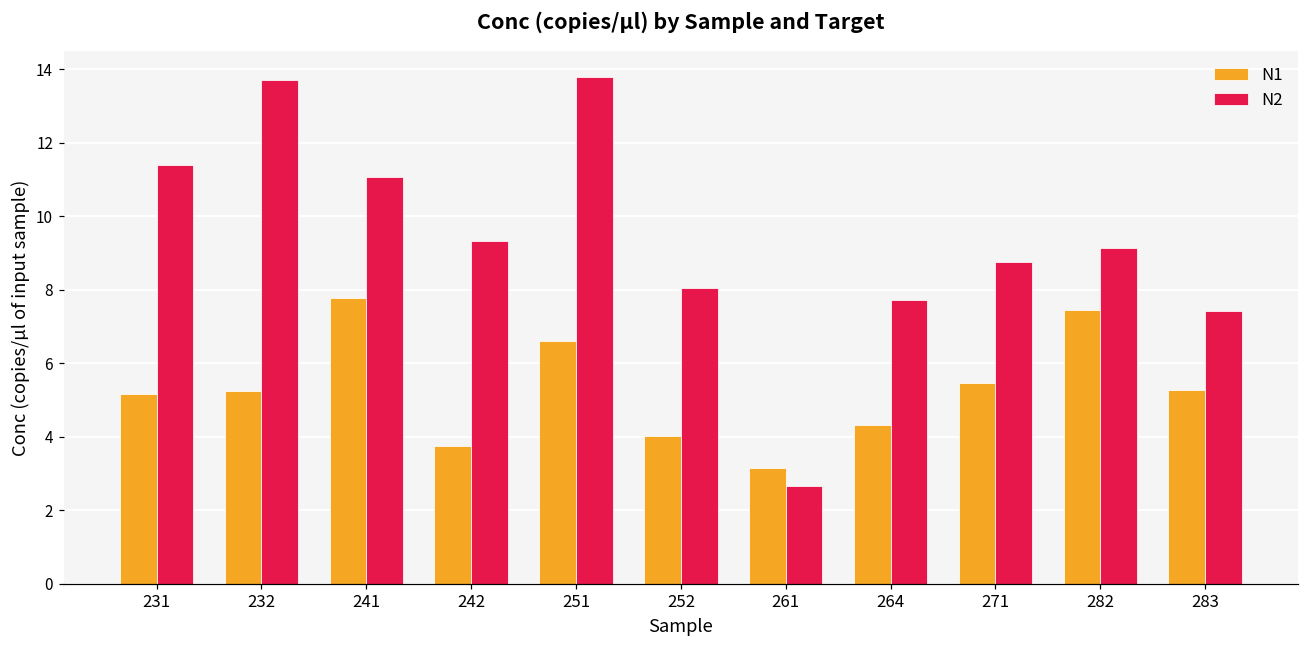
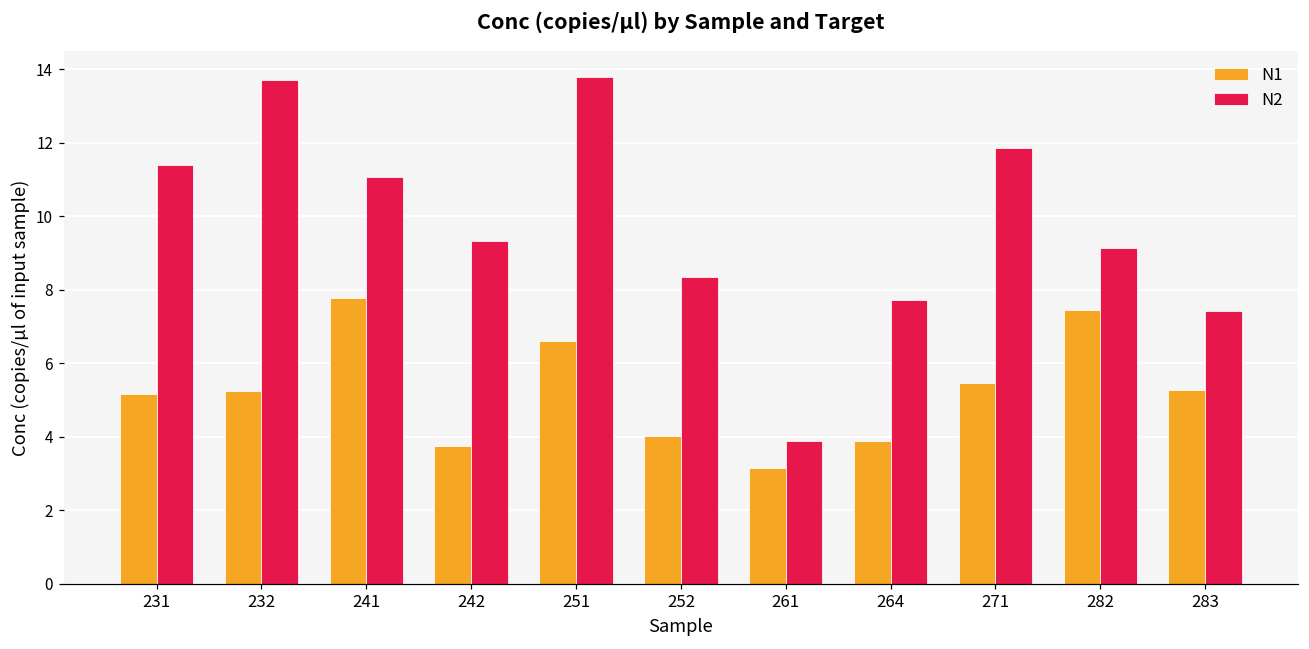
N2, 252: 8.0 -> 8.4
N2, 261: 2.7 -> 3.9
N1, 264: 4.3 -> 3.9
N2, 271: 8.8 -> 11.9
